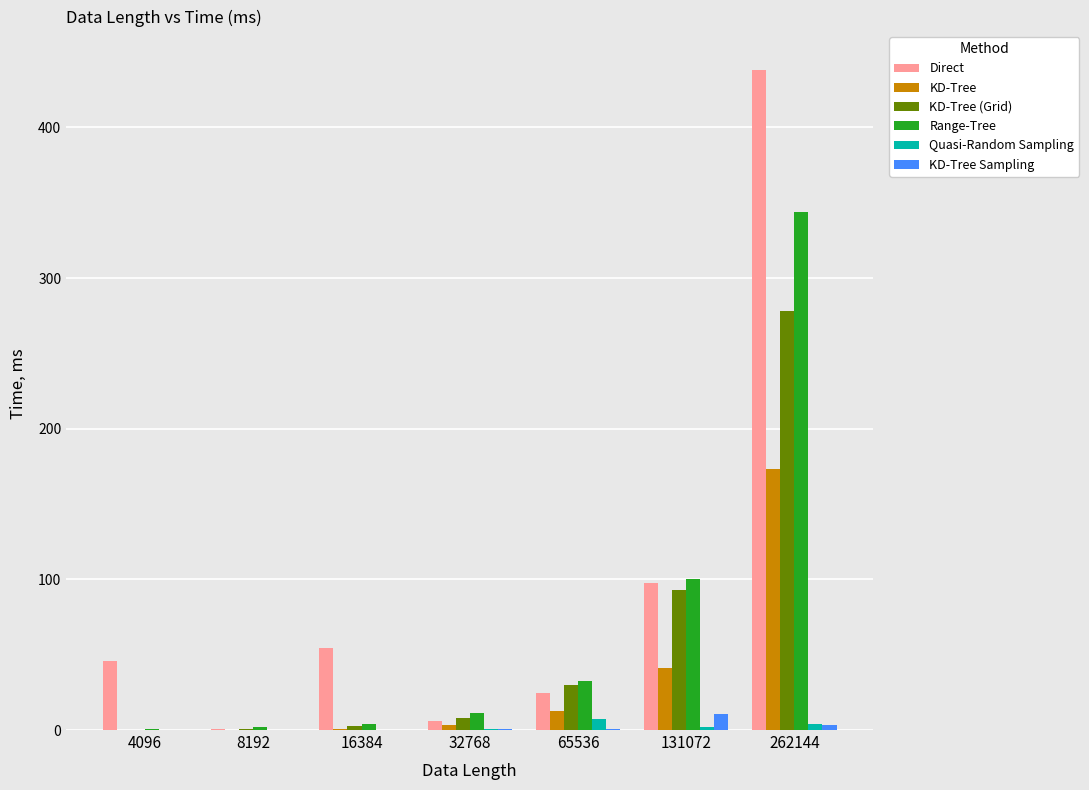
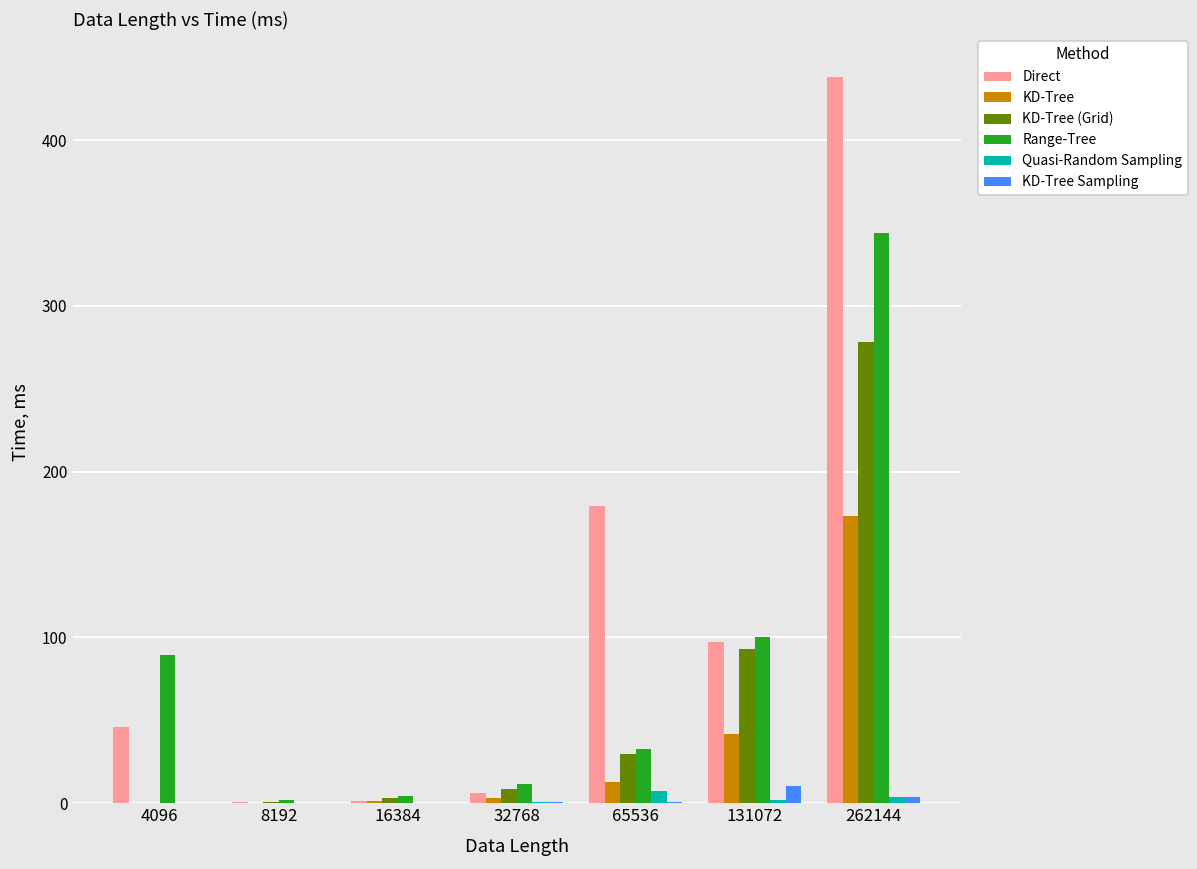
Range-Tree, 4096: 1 -> 89
Direct, 16384: 54 -> 1
Direct, 65536: 24 -> 179
